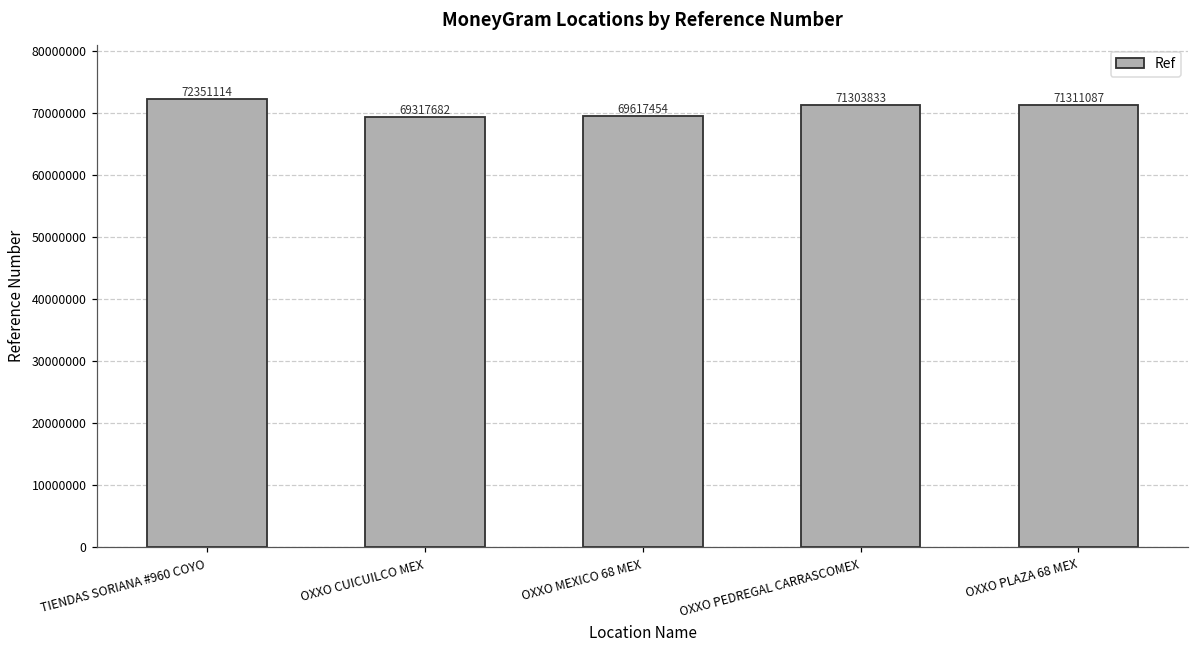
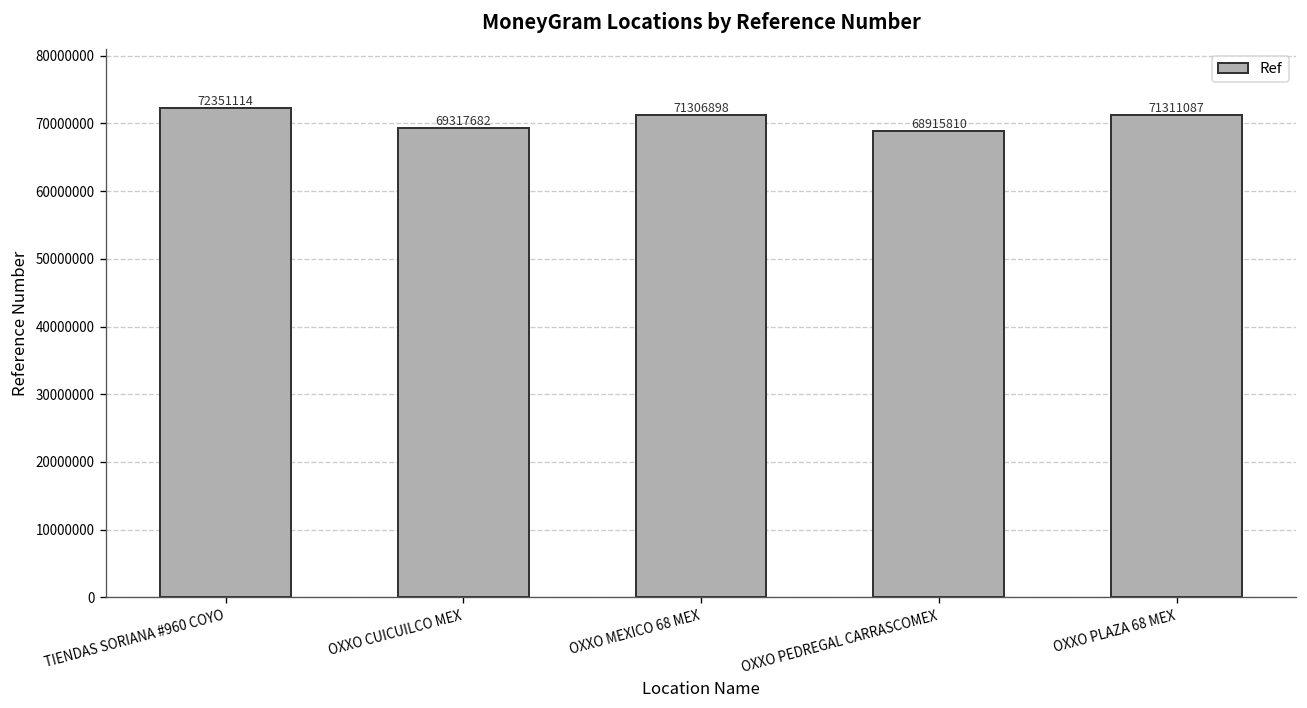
OXXO MEXICO 68 MEX: 69617454 -> 71306898
OXXO PEDREGAL CARRASCOMEX: 71303833 -> 68915810
